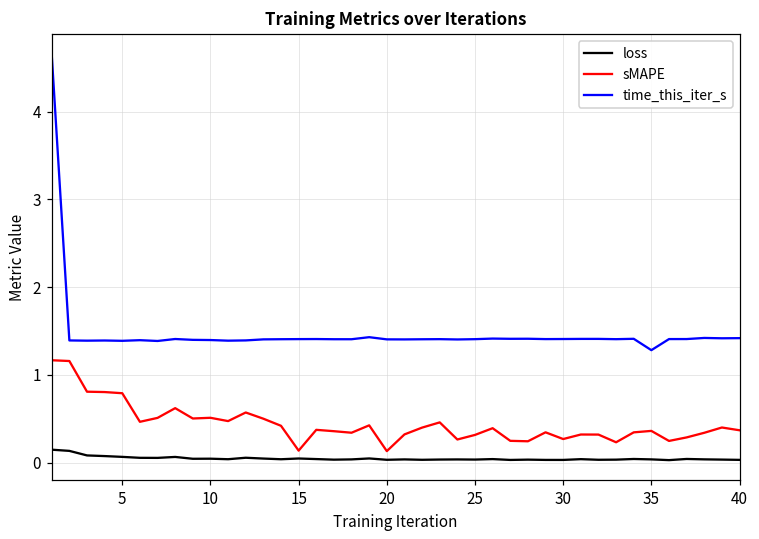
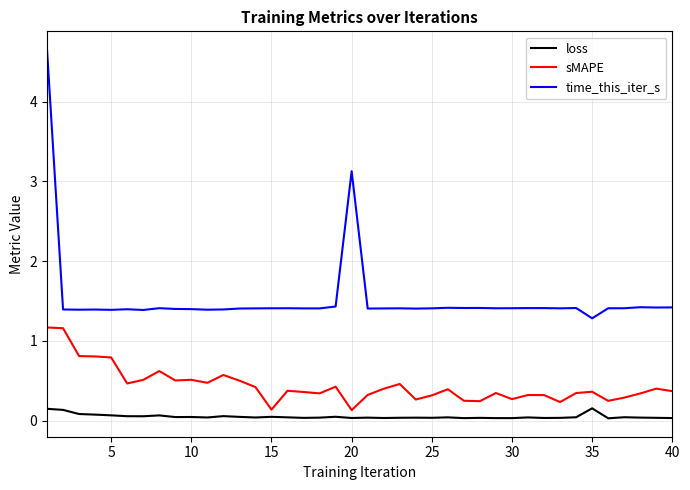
time_this_iter_s, 20: 1.4 -> 3.1
loss, 35: 0.0 -> 0.2
